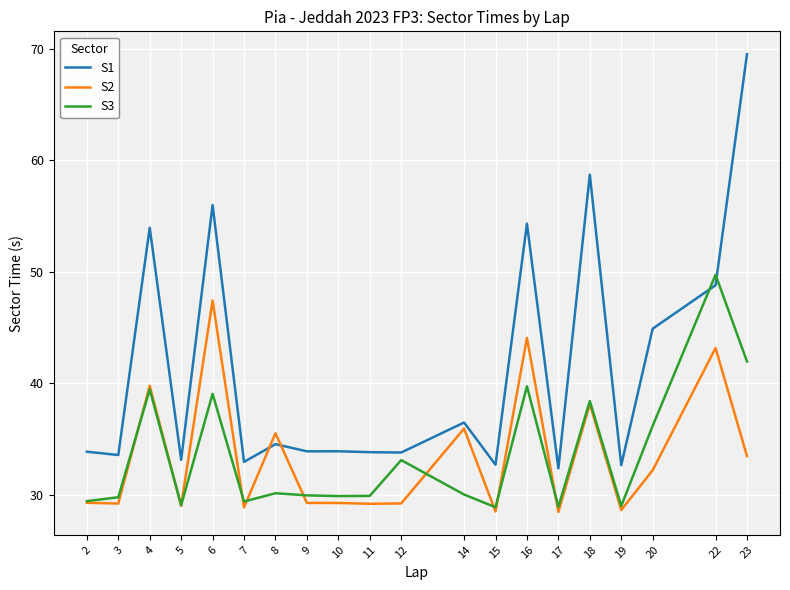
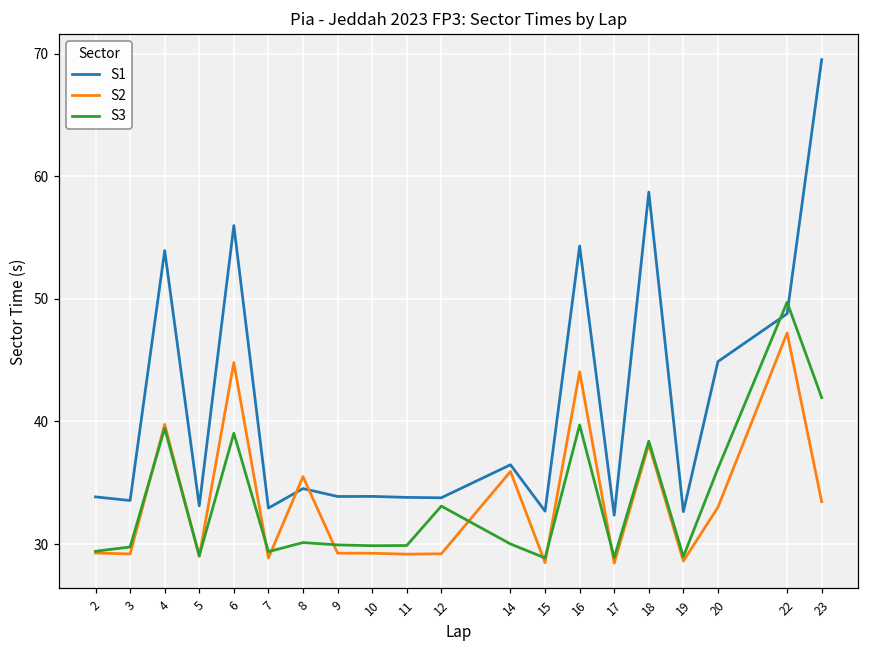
S2, 6: 47.4 -> 44.8
S2, 20: 32.2 -> 33.0
S2, 22: 43.2 -> 47.2
